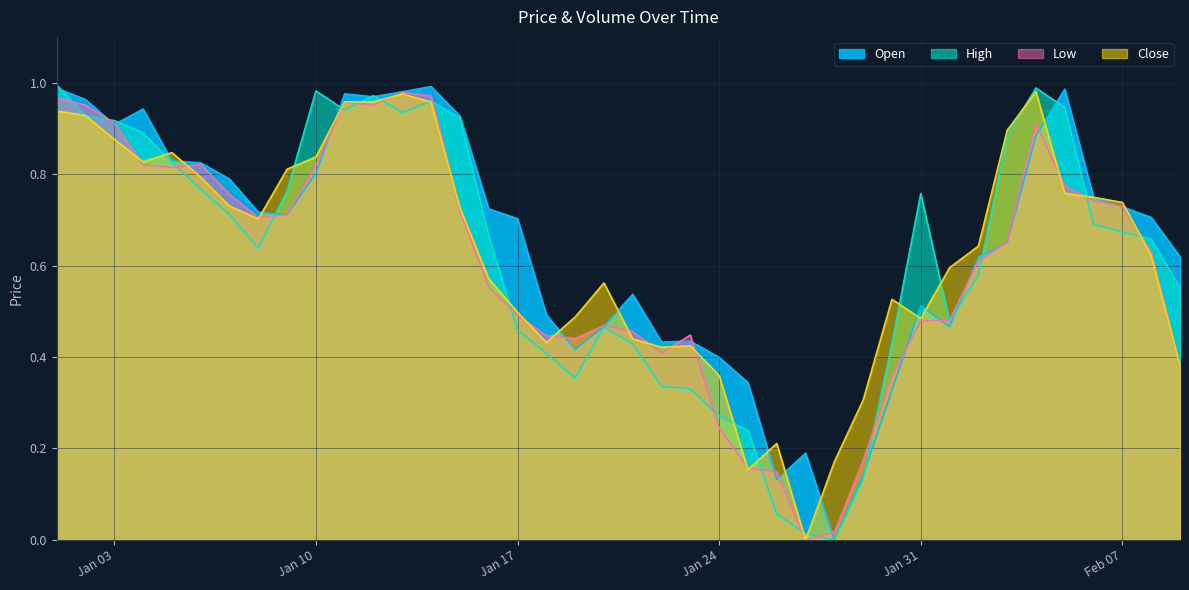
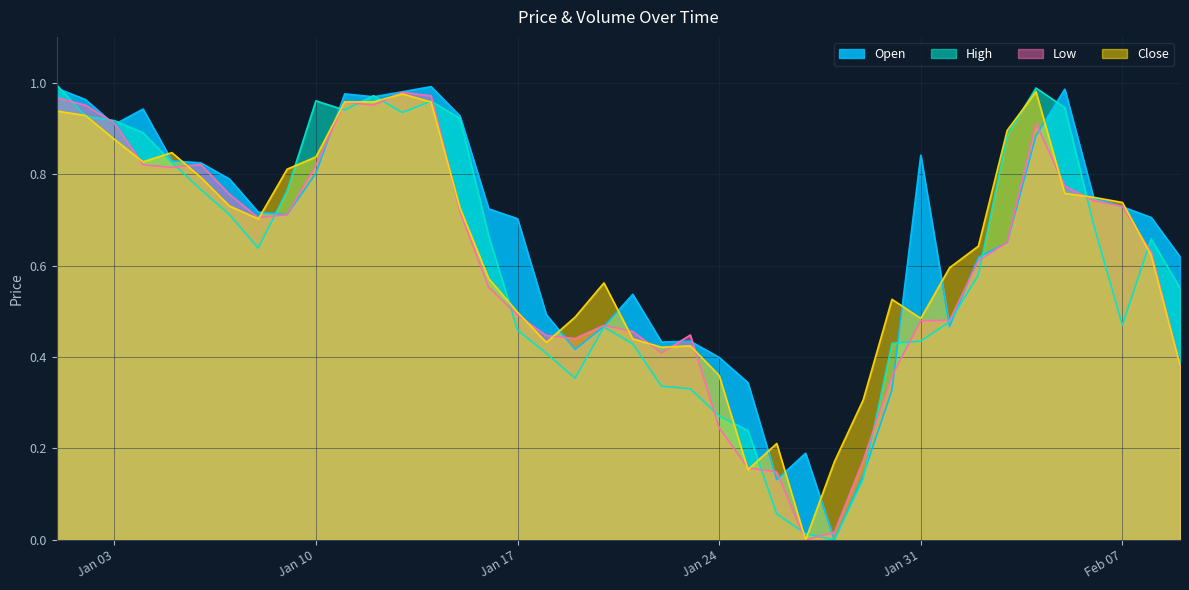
High, Jan 10: 0.98 -> 0.96
Open, Jan 31: 0.51 -> 0.84
High, Jan 31: 0.76 -> 0.43
High, Feb 07: 0.67 -> 0.47
